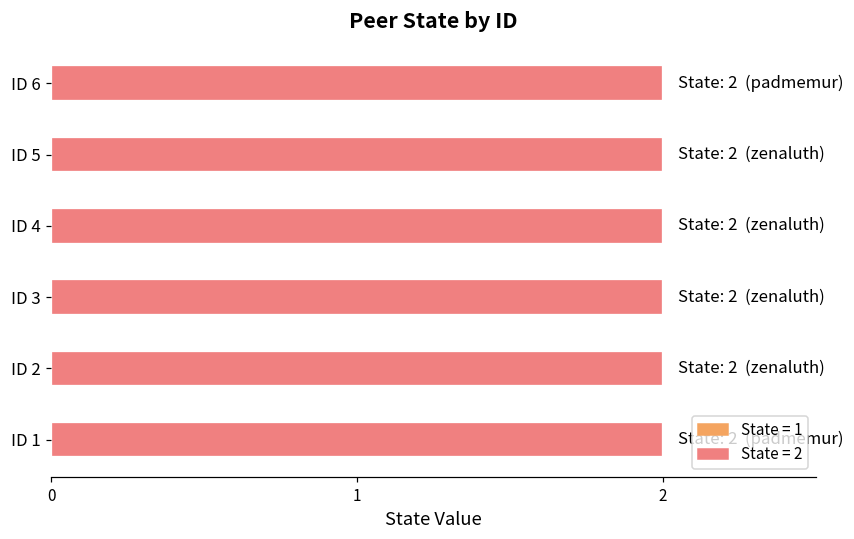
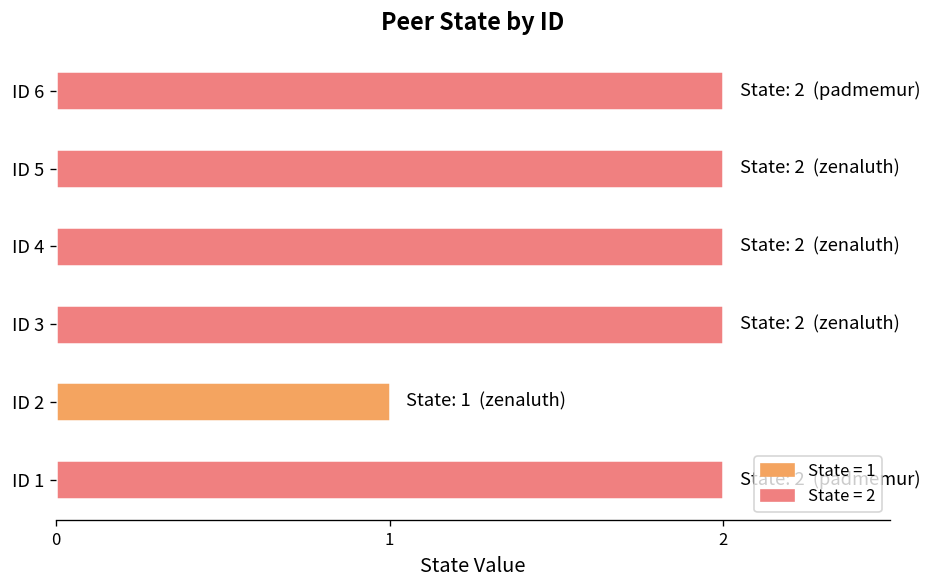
ID 2: 2 -> 1
